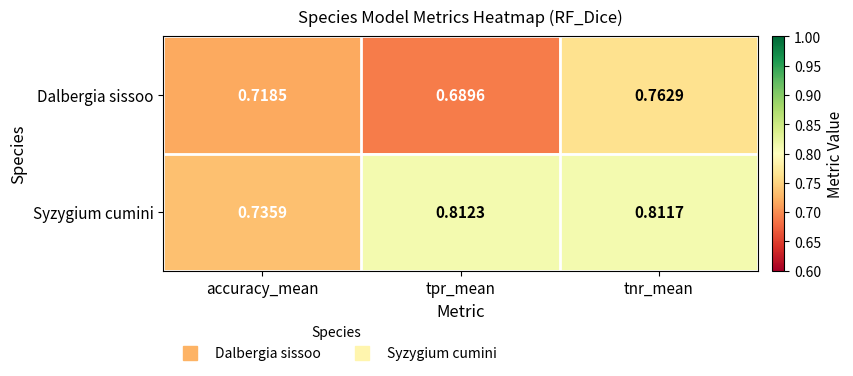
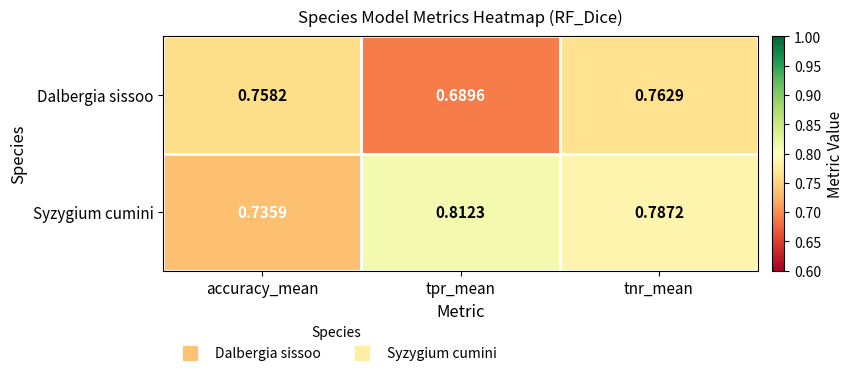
Dalbergia sissoo, accuracy_mean: 0.7185 -> 0.7582
Syzygium cumini, tnr_mean: 0.8117 -> 0.7872
